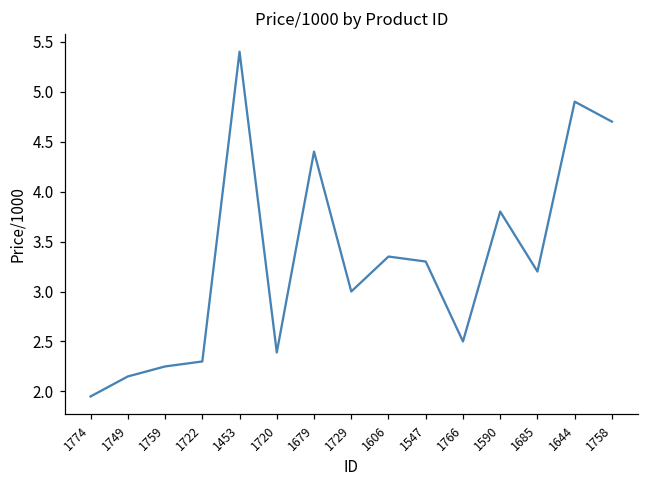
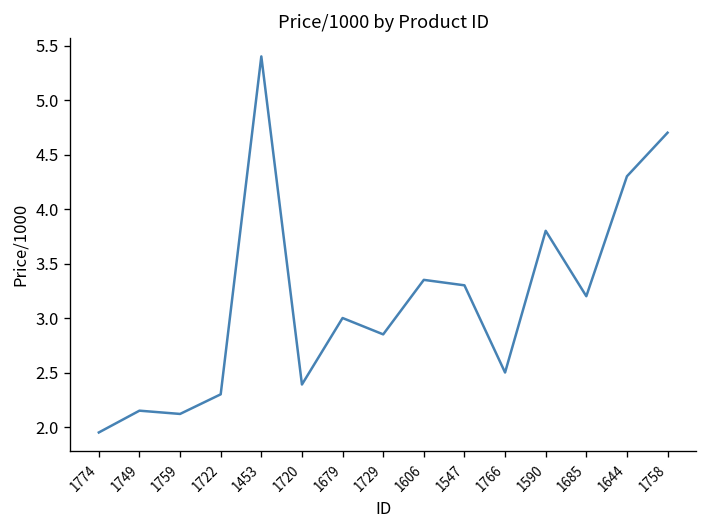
1759: 2.3 -> 2.1
1679: 4.4 -> 3.0
1729: 3.0 -> 2.9
1644: 4.9 -> 4.3
